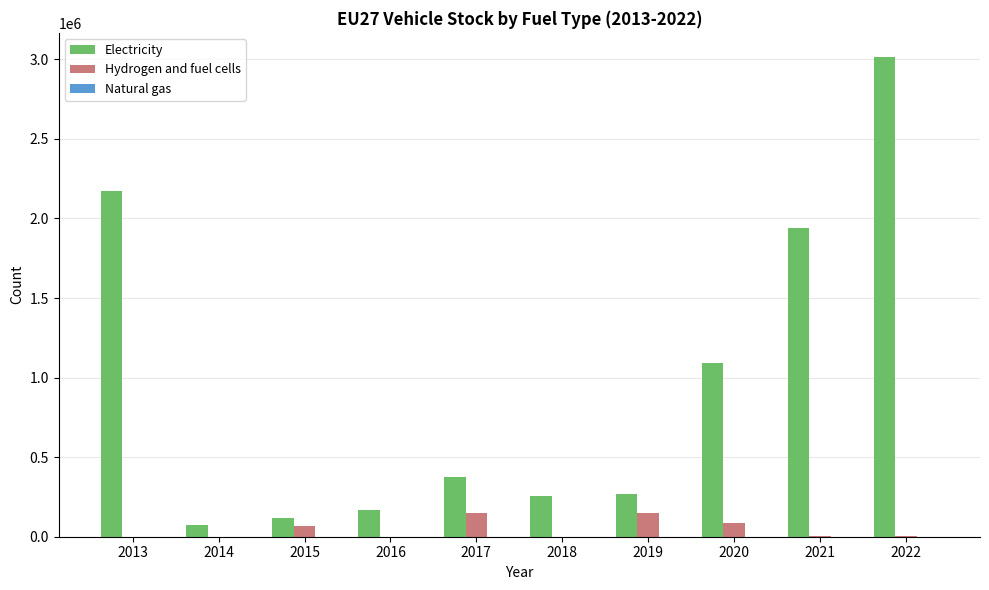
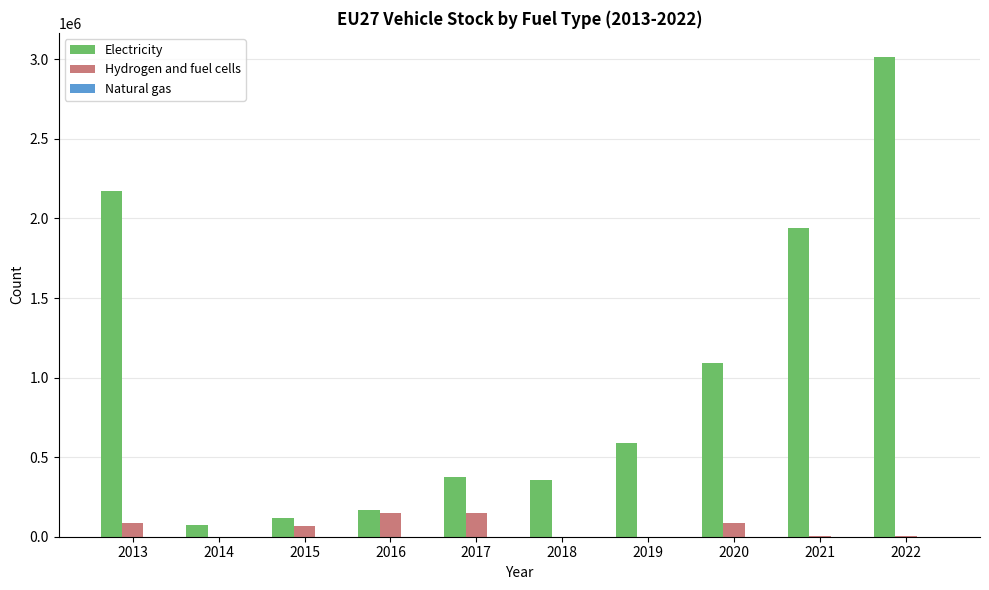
Hydrogen and fuel cells, 2013: 0 -> 90000
Hydrogen and fuel cells, 2016: 0 -> 150000
Electricity, 2018: 260000 -> 360000
Electricity, 2019: 270000 -> 590000
Hydrogen and fuel cells, 2019: 150000 -> 0
